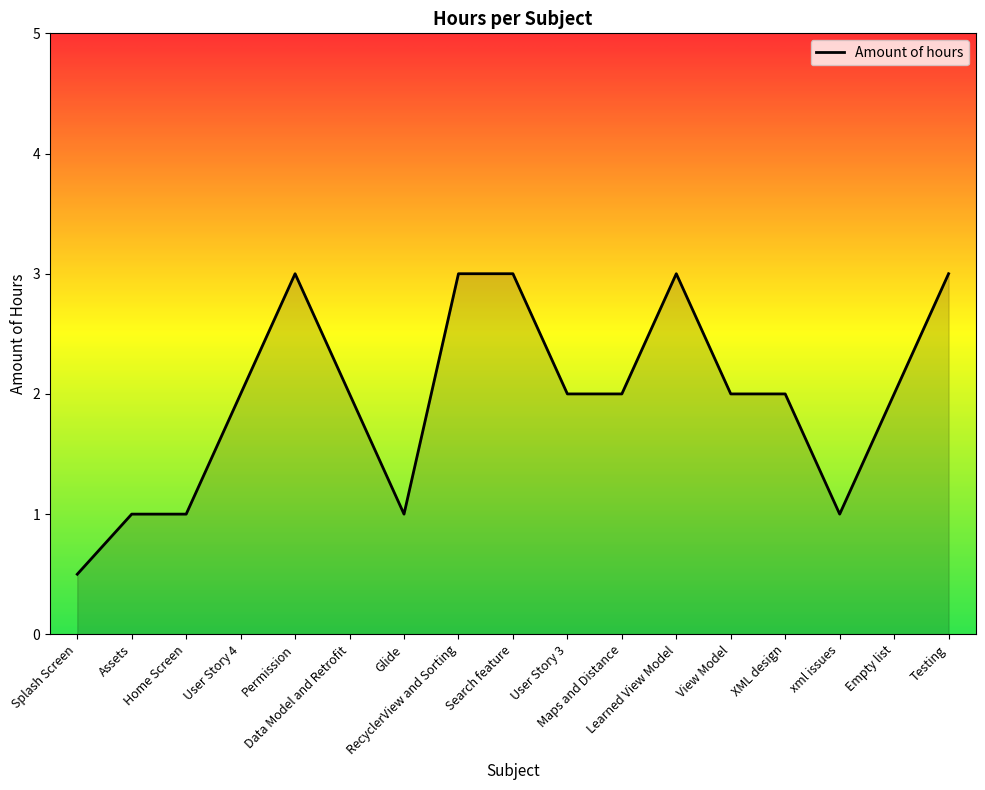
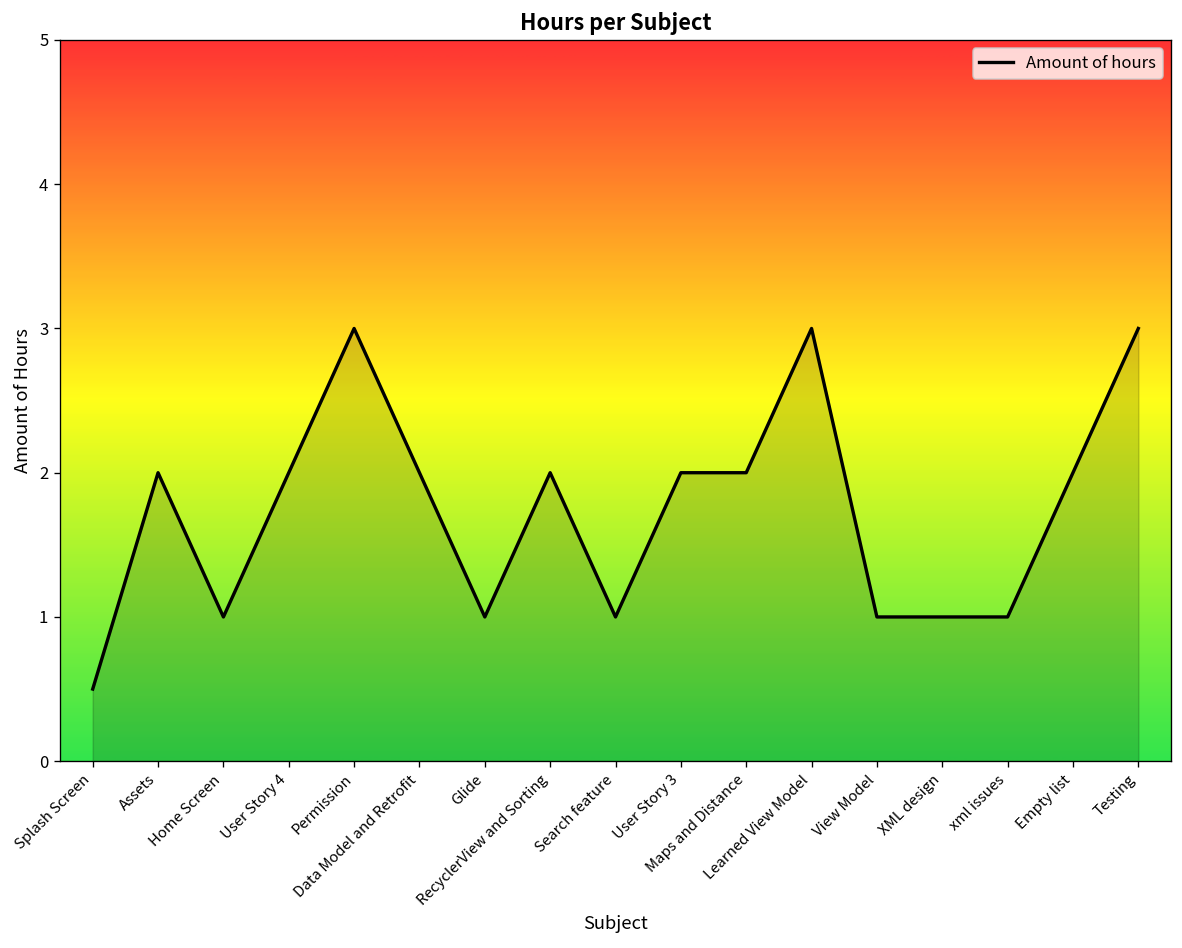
Assets: 1 -> 2
RecyclerView and Sorting: 3 -> 2
Search feature: 3 -> 1
View Model: 2 -> 1
XML design: 2 -> 1
